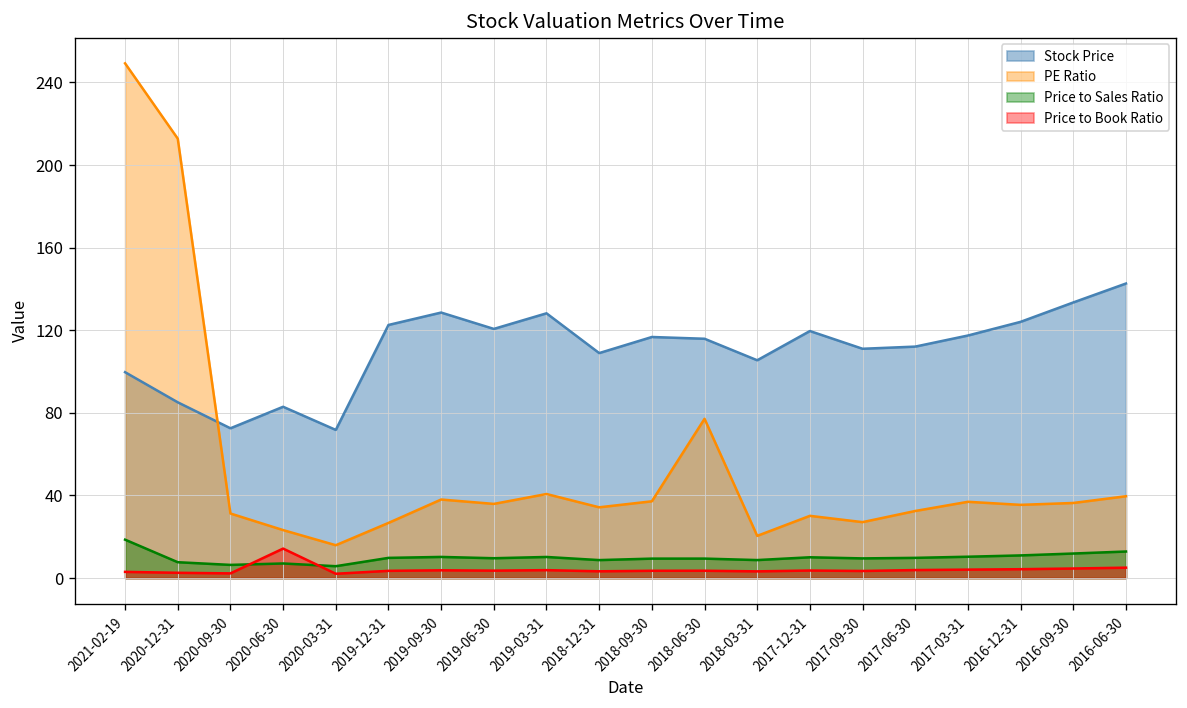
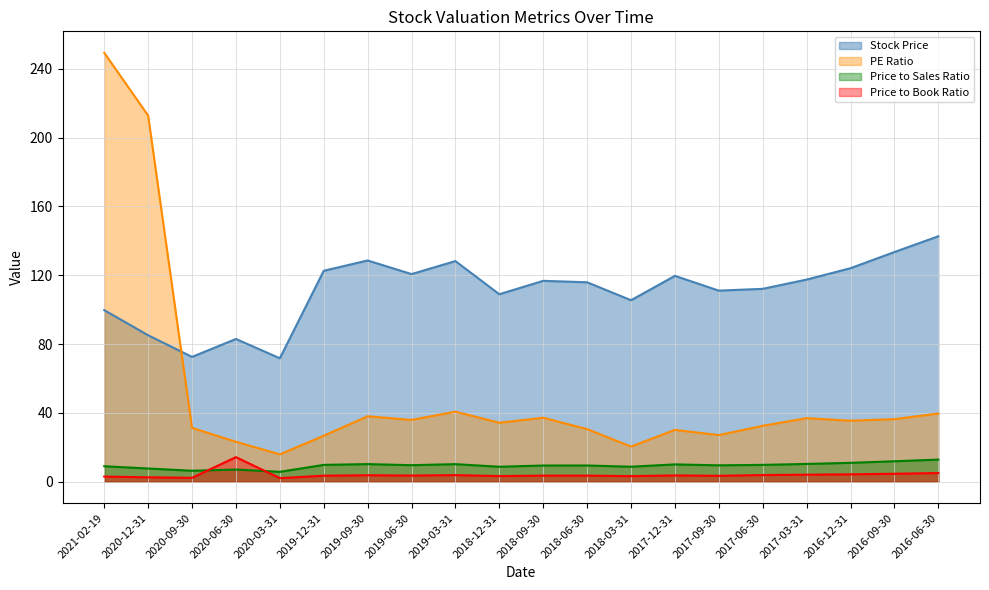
Price to Sales Ratio, 2021-02-19: 19 -> 9
PE Ratio, 2018-06-30: 77 -> 31
